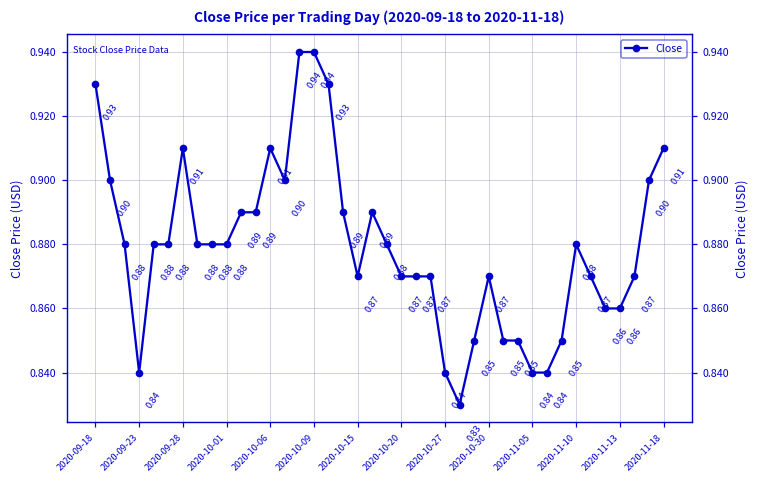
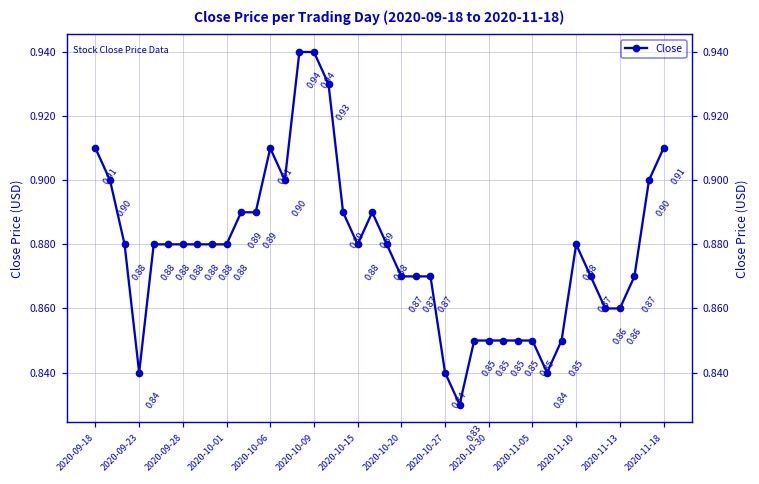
2020-09-18: 0.93 -> 0.91
2020-09-28: 0.91 -> 0.88
2020-10-15: 0.87 -> 0.88
2020-10-30: 0.87 -> 0.85
2020-11-05: 0.84 -> 0.85
